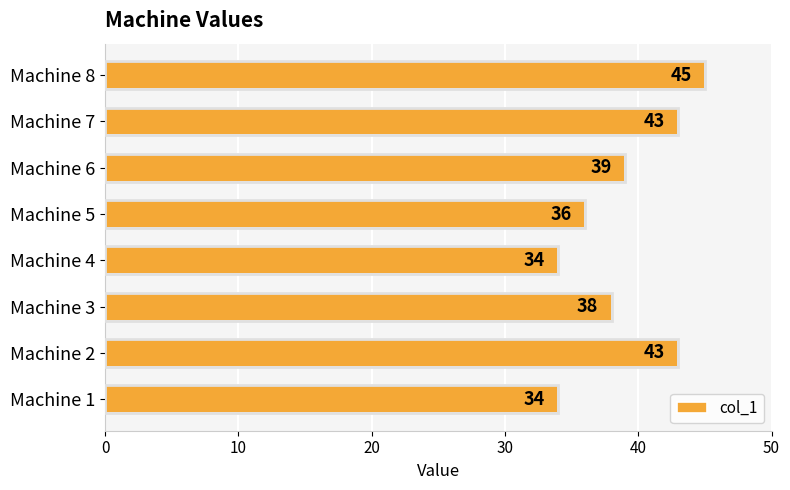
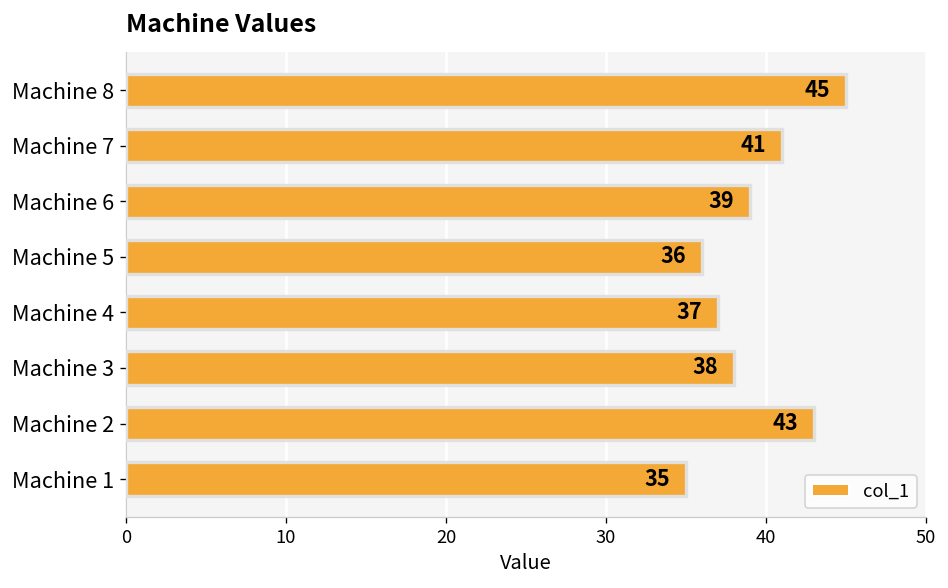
Machine 7: 43 -> 41
Machine 4: 34 -> 37
Machine 1: 34 -> 35
